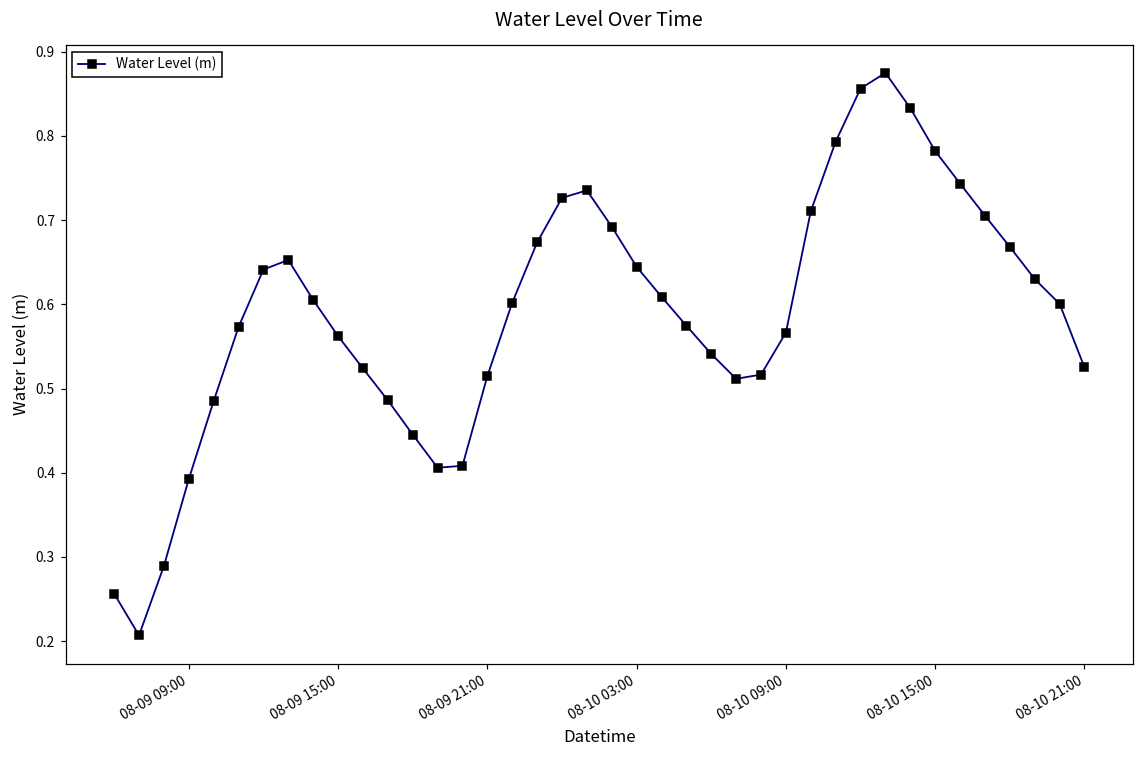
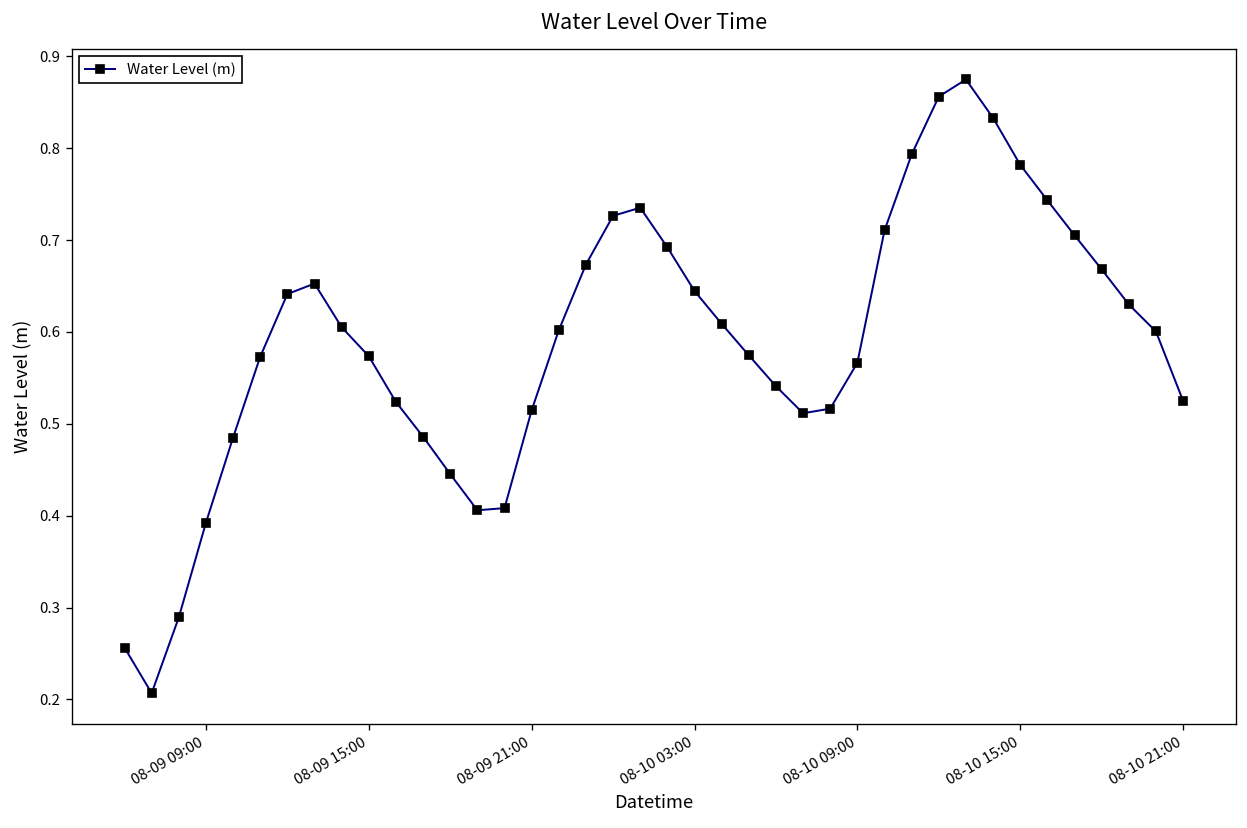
08-09 15:00: 0.56 -> 0.57
